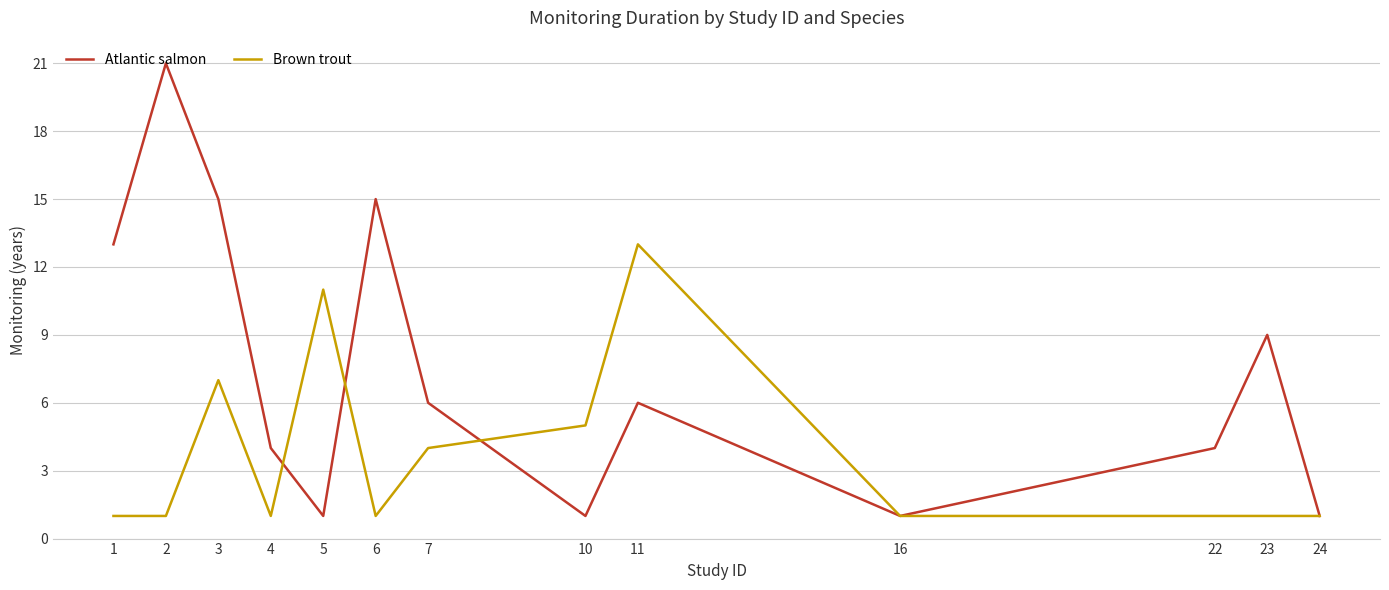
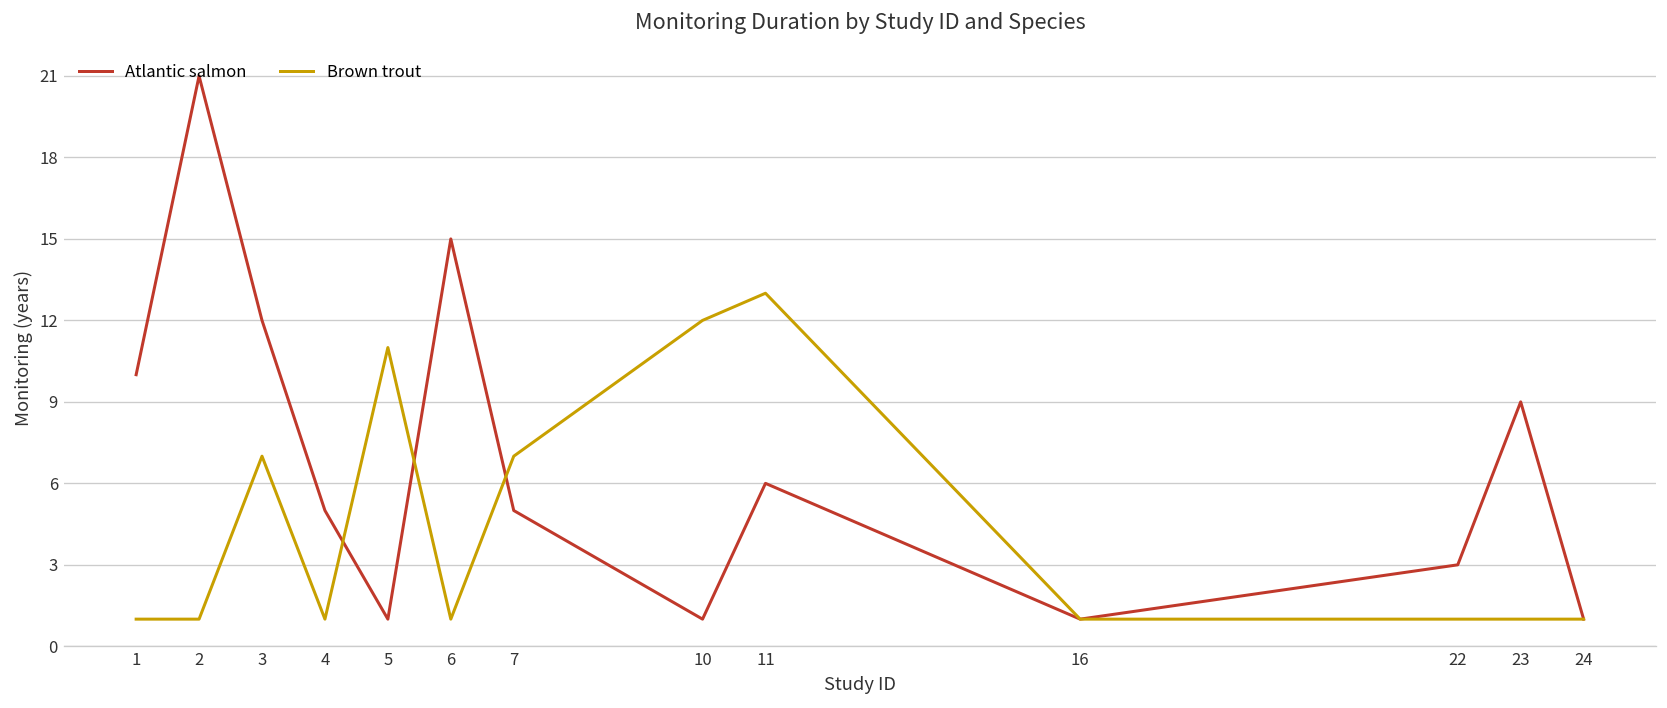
Atlantic salmon, 1: 13 -> 10
Atlantic salmon, 3: 15 -> 12
Atlantic salmon, 4: 4 -> 5
Atlantic salmon, 7: 6 -> 5
Brown trout, 7: 4 -> 7
Brown trout, 10: 5 -> 12
Atlantic salmon, 22: 4 -> 3
